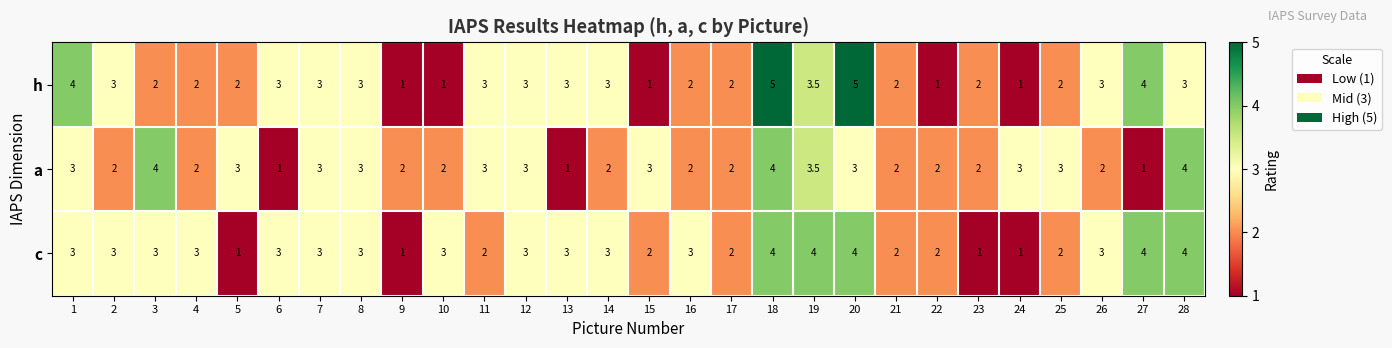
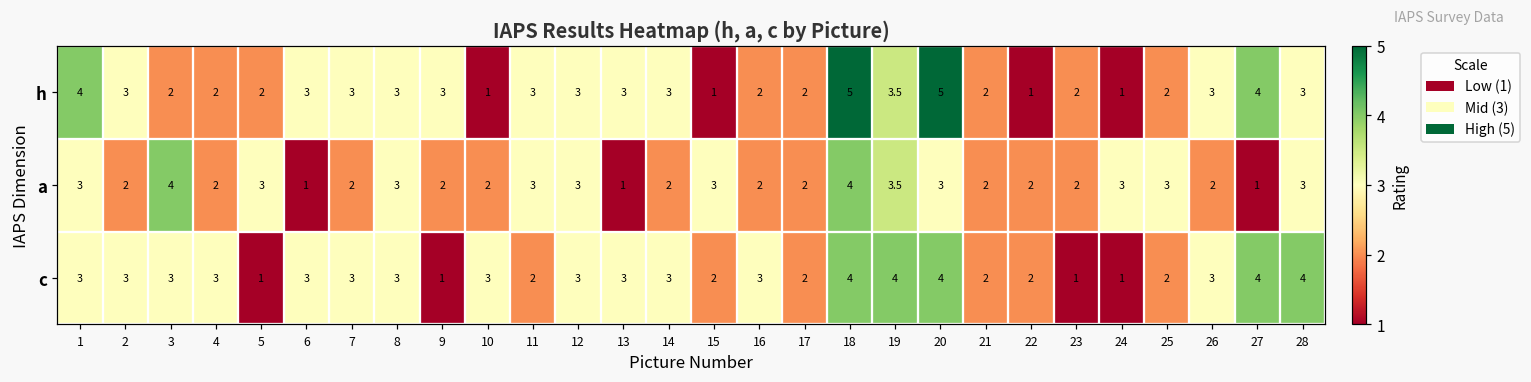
h, 9: 1 -> 3
a, 7: 3 -> 2
a, 28: 4 -> 3
